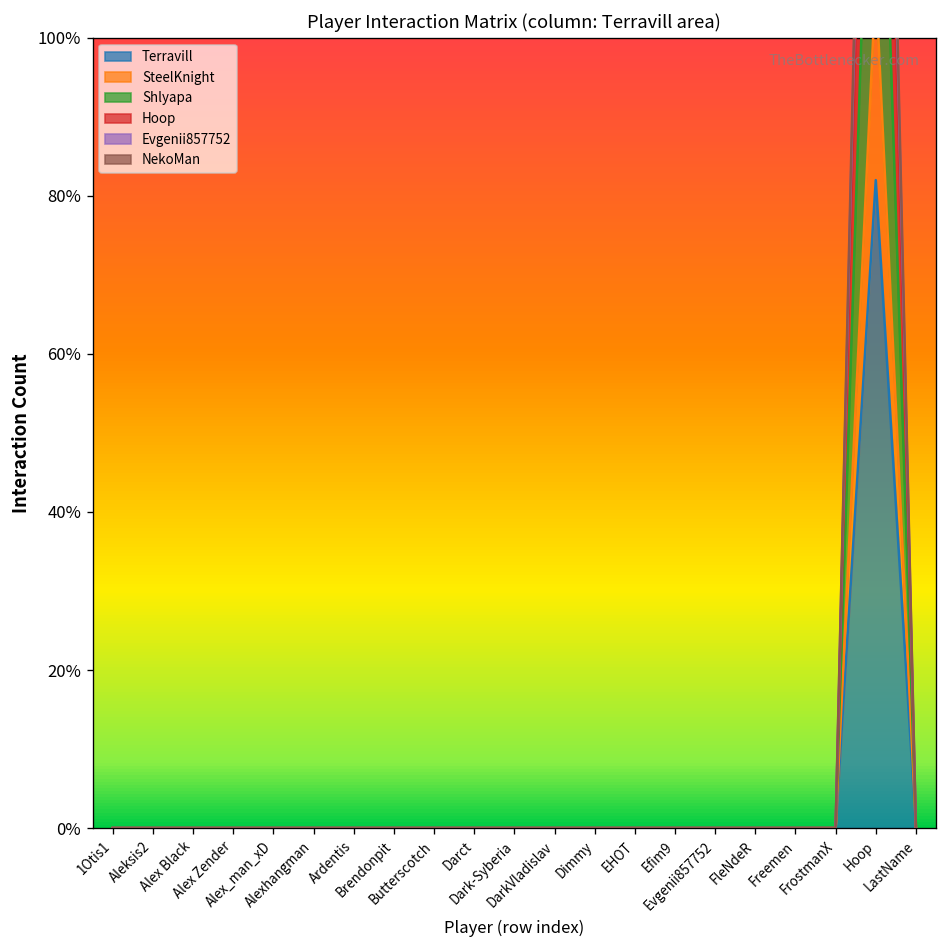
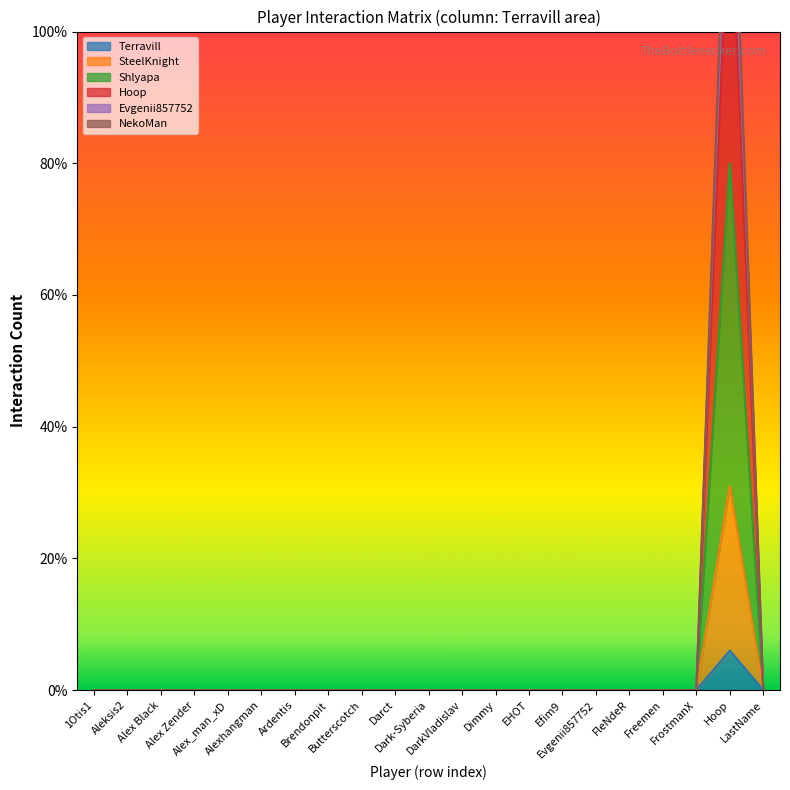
Terravill, Hoop: 82% -> 6%
